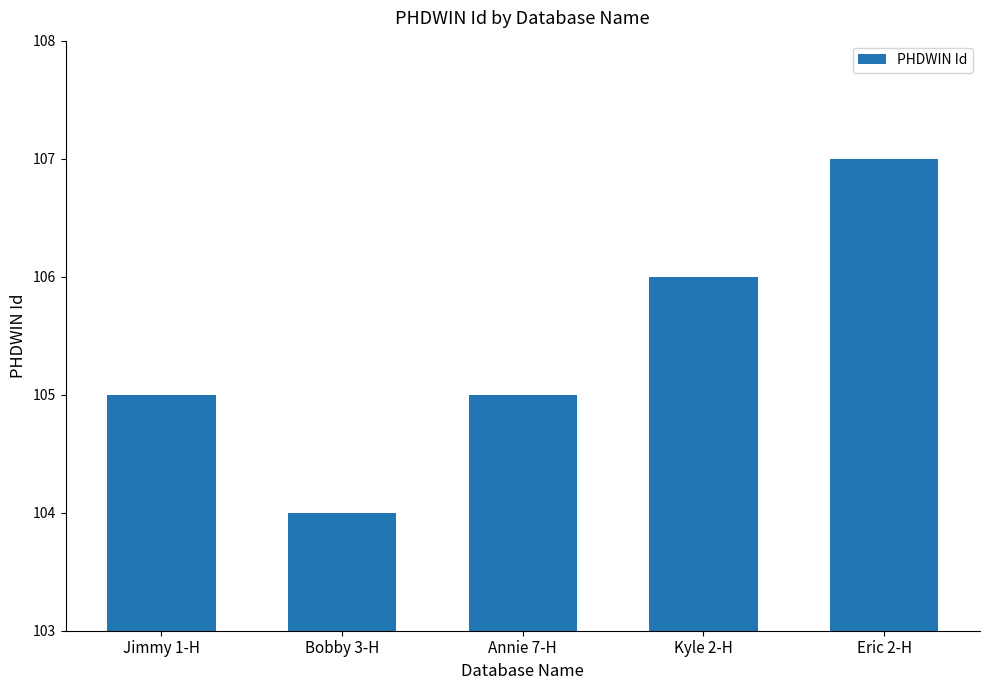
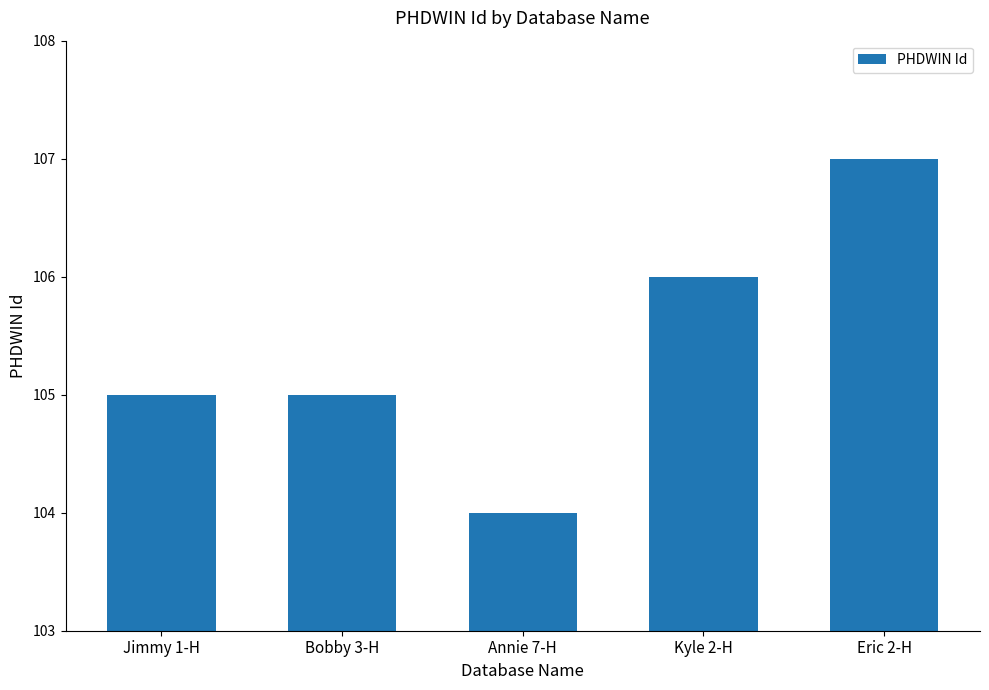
Bobby 3-H: 104 -> 105
Annie 7-H: 105 -> 104
